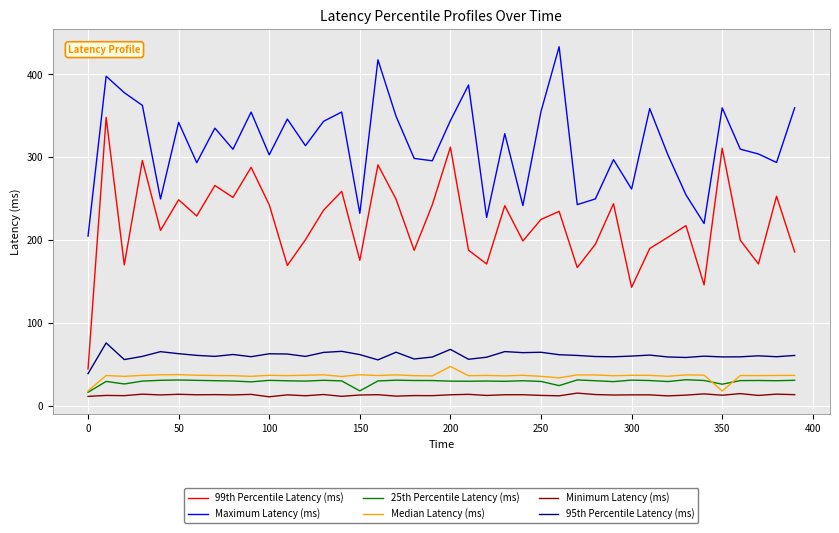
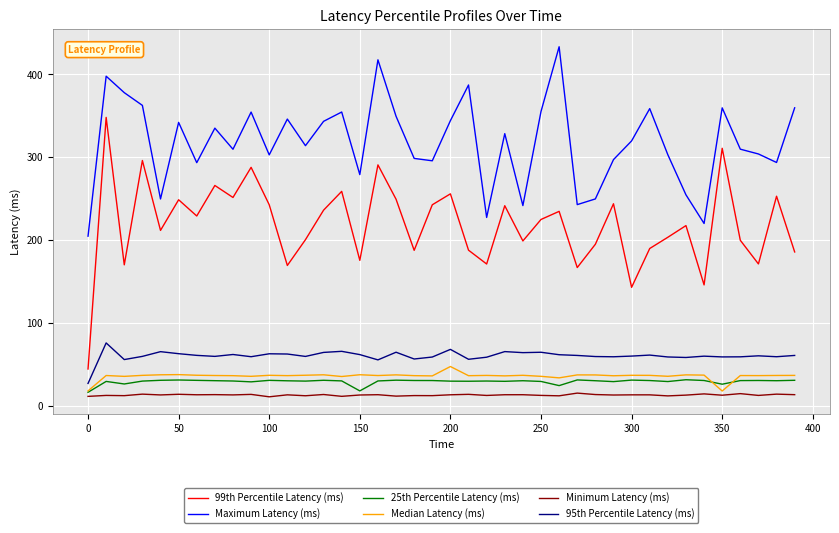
95th Percentile Latency (ms), 0: 40 -> 30
Maximum Latency (ms), 150: 230 -> 280
99th Percentile Latency (ms), 200: 310 -> 260
Maximum Latency (ms), 300: 260 -> 320
